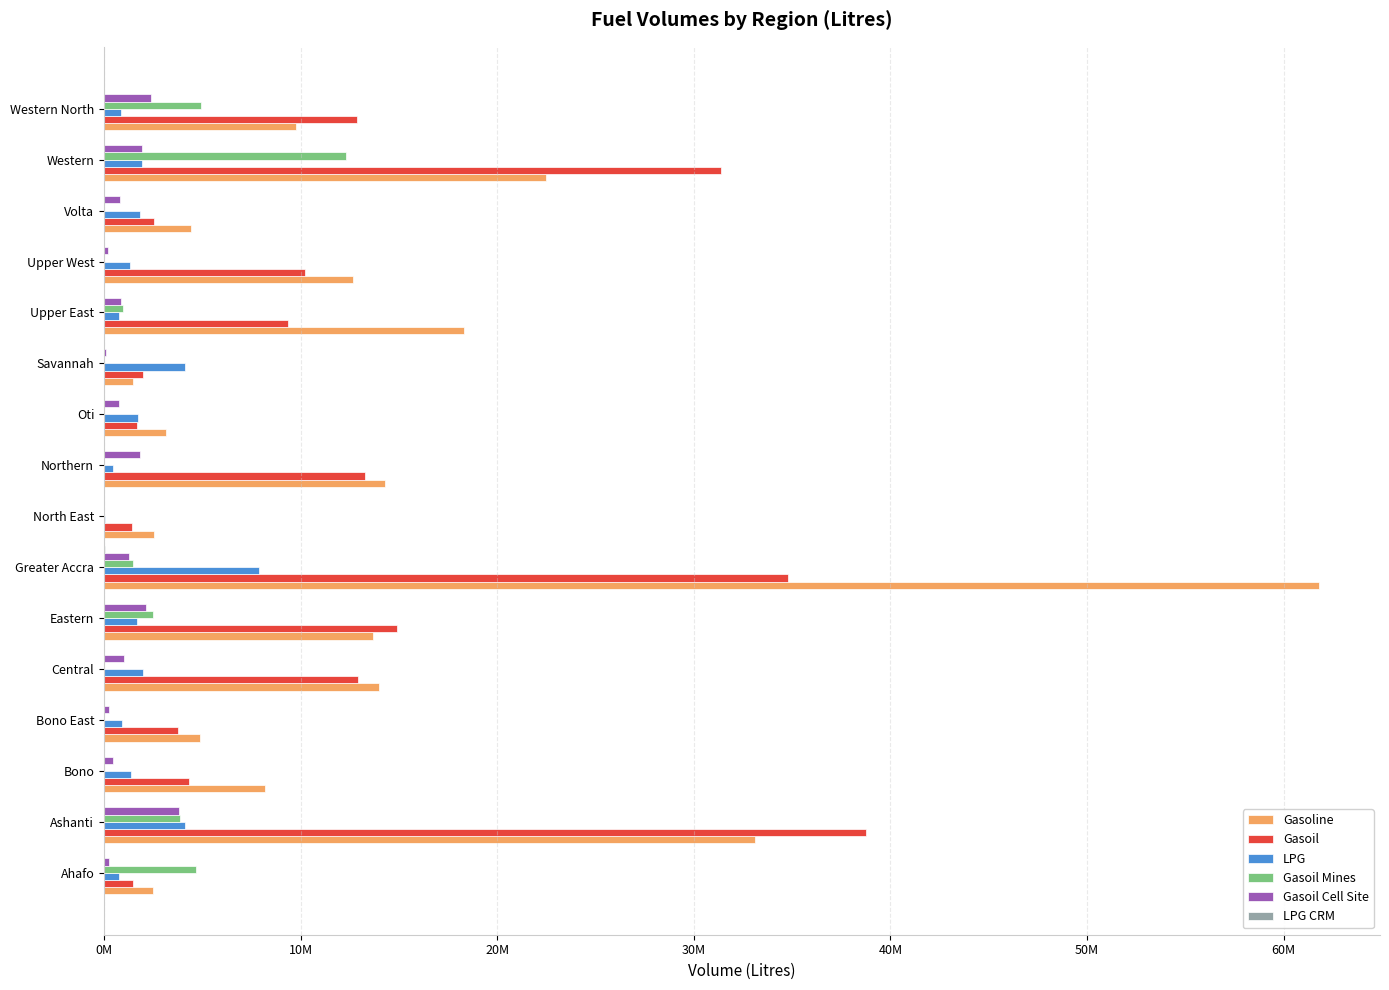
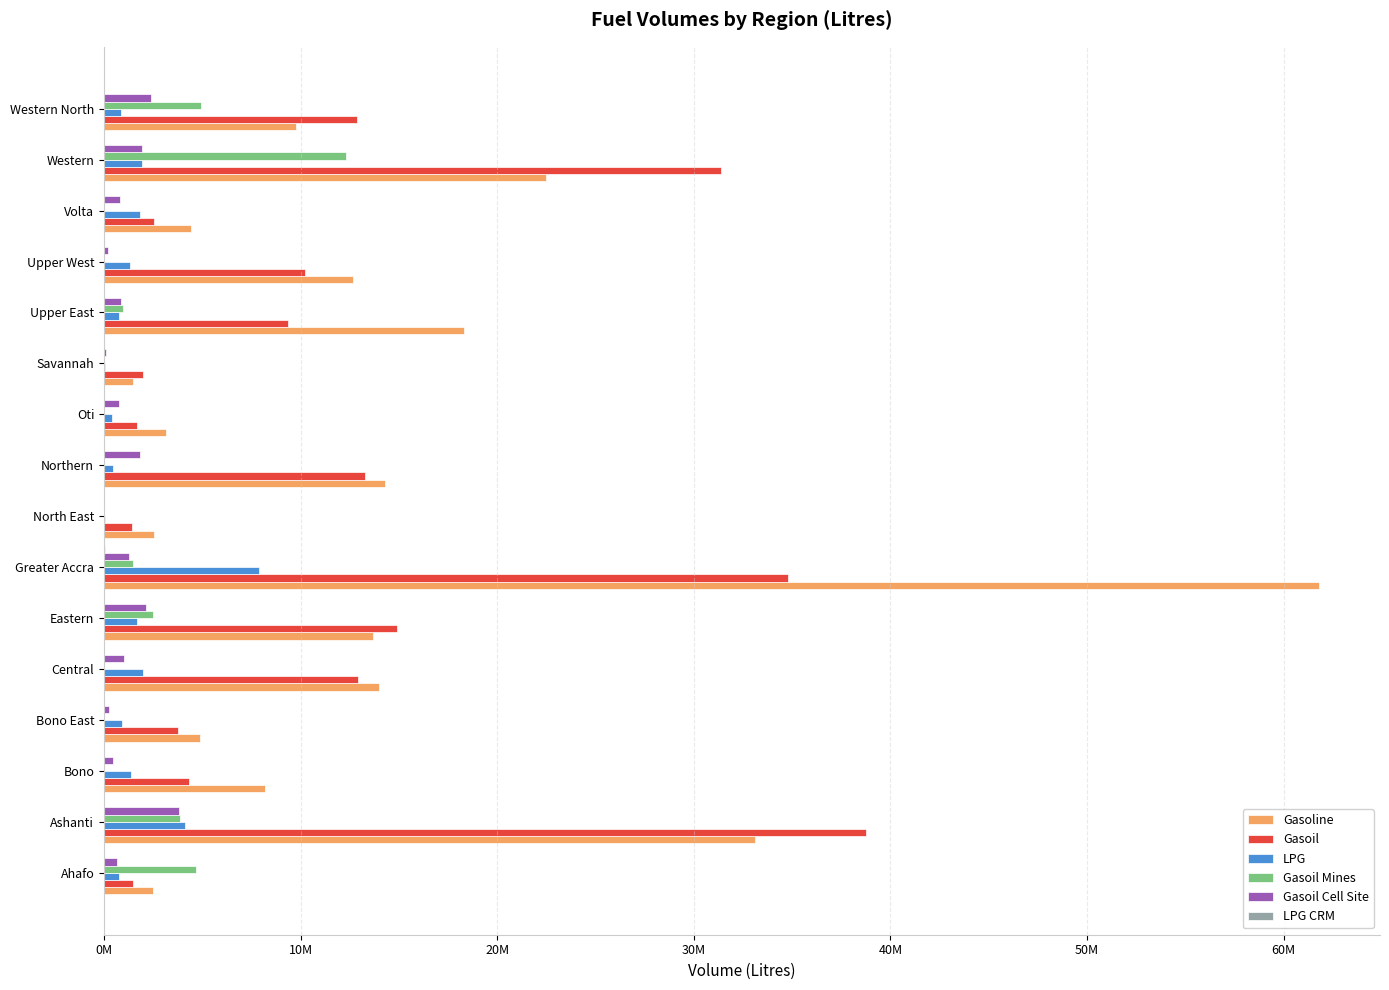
LPG, Savannah: 4100000 -> 100000
LPG, Oti: 1800000 -> 400000
Gasoil Cell Site, Ahafo: 300000 -> 700000
